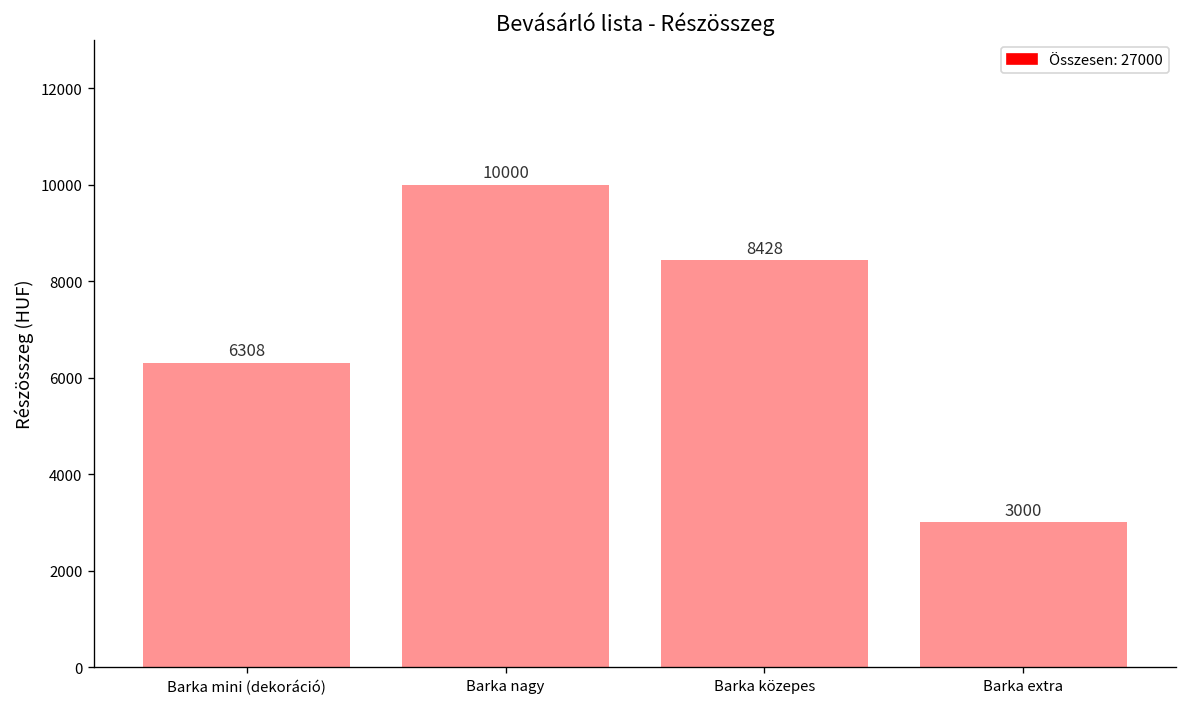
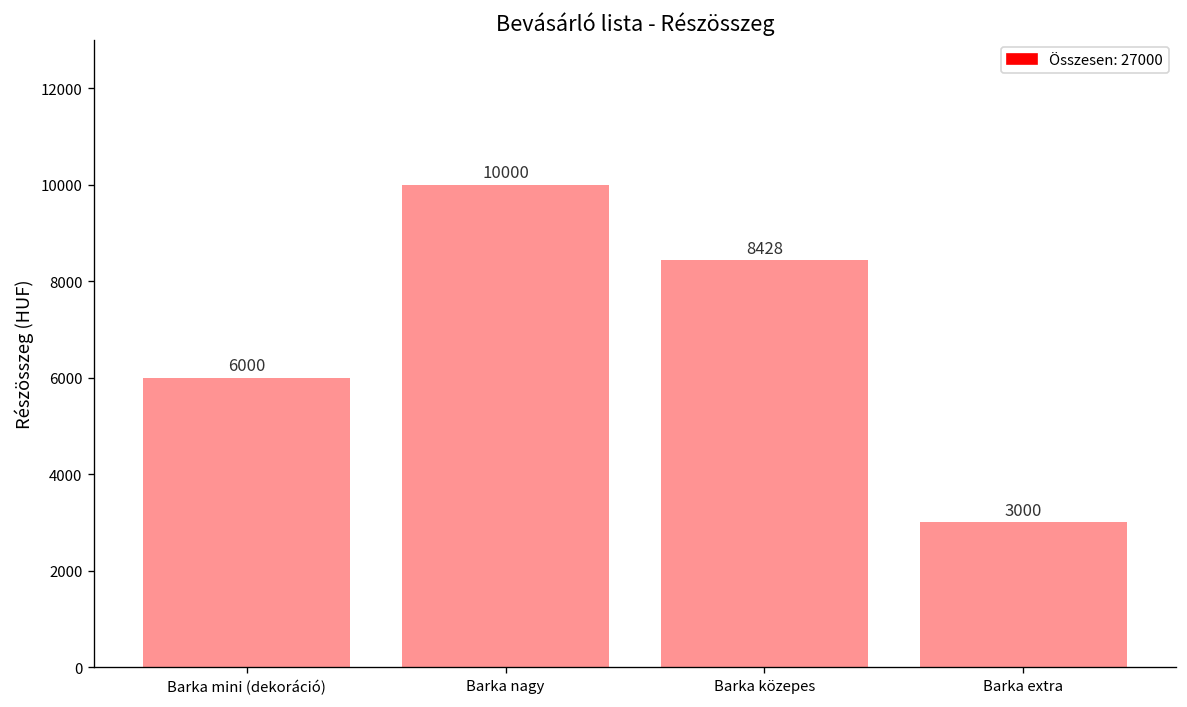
Barka mini (dekoráció): 6308 -> 6000
